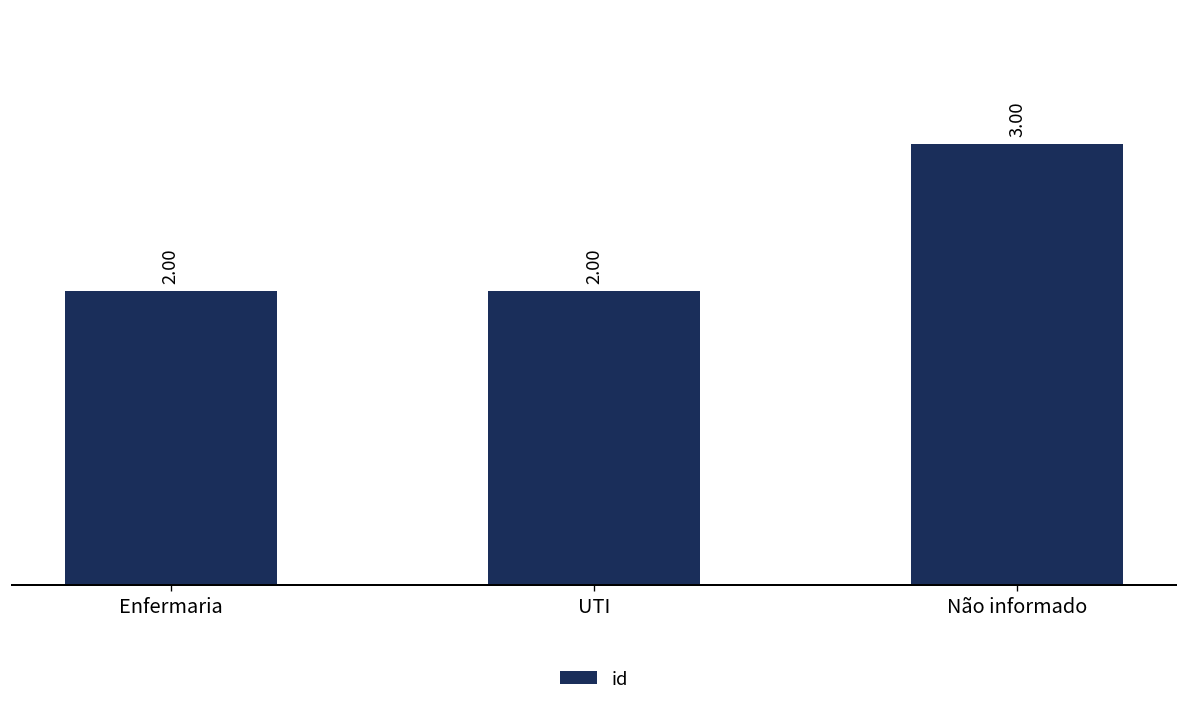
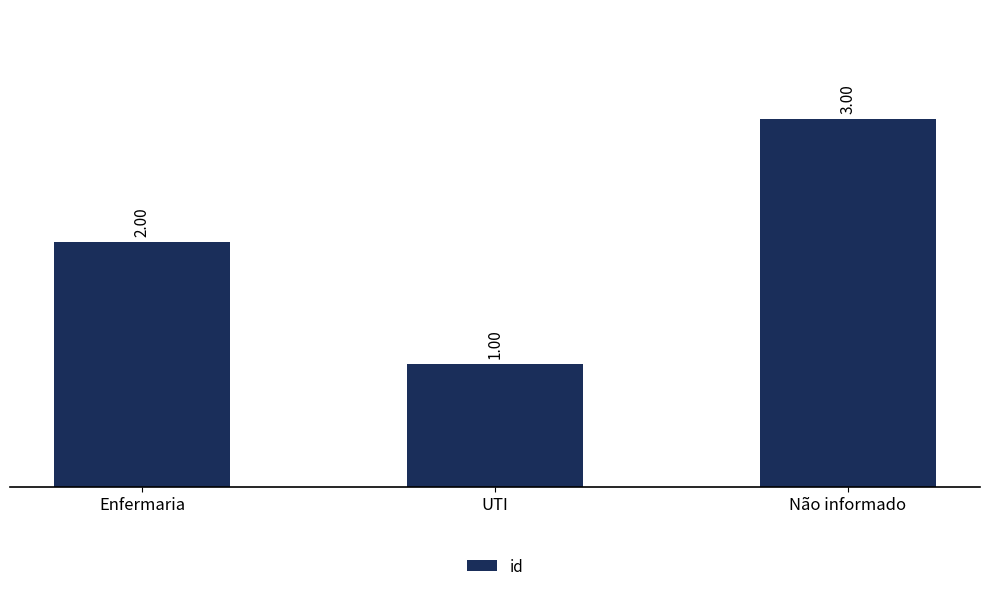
UTI: 2.00 -> 1.00
